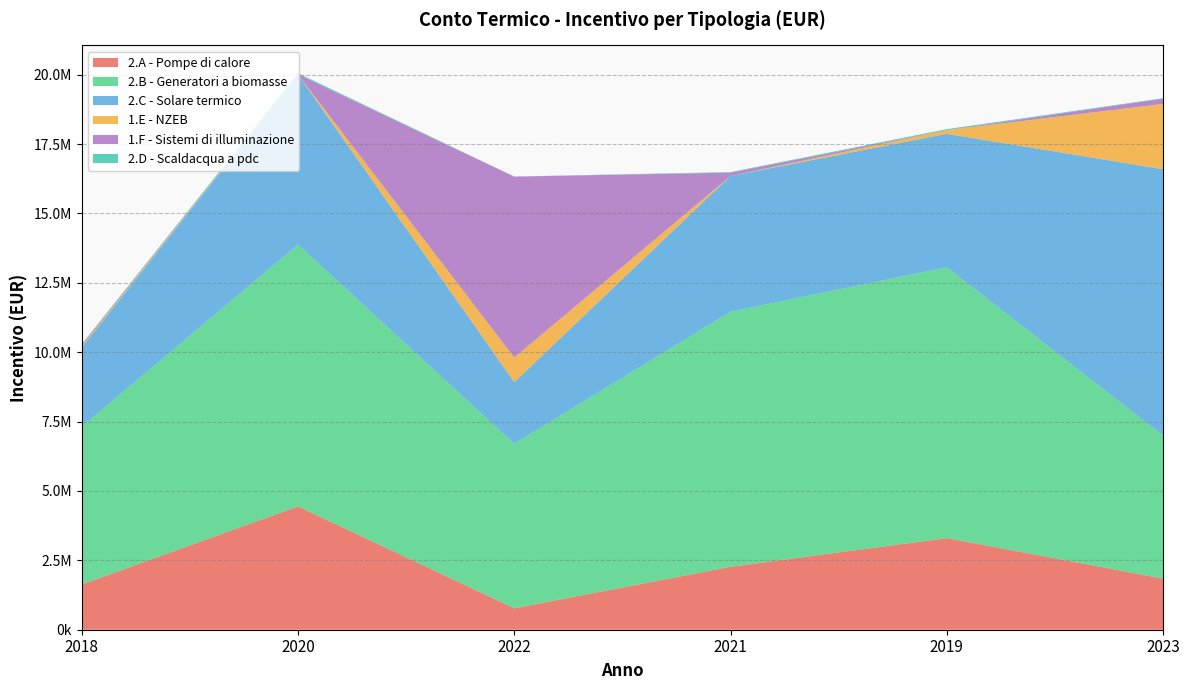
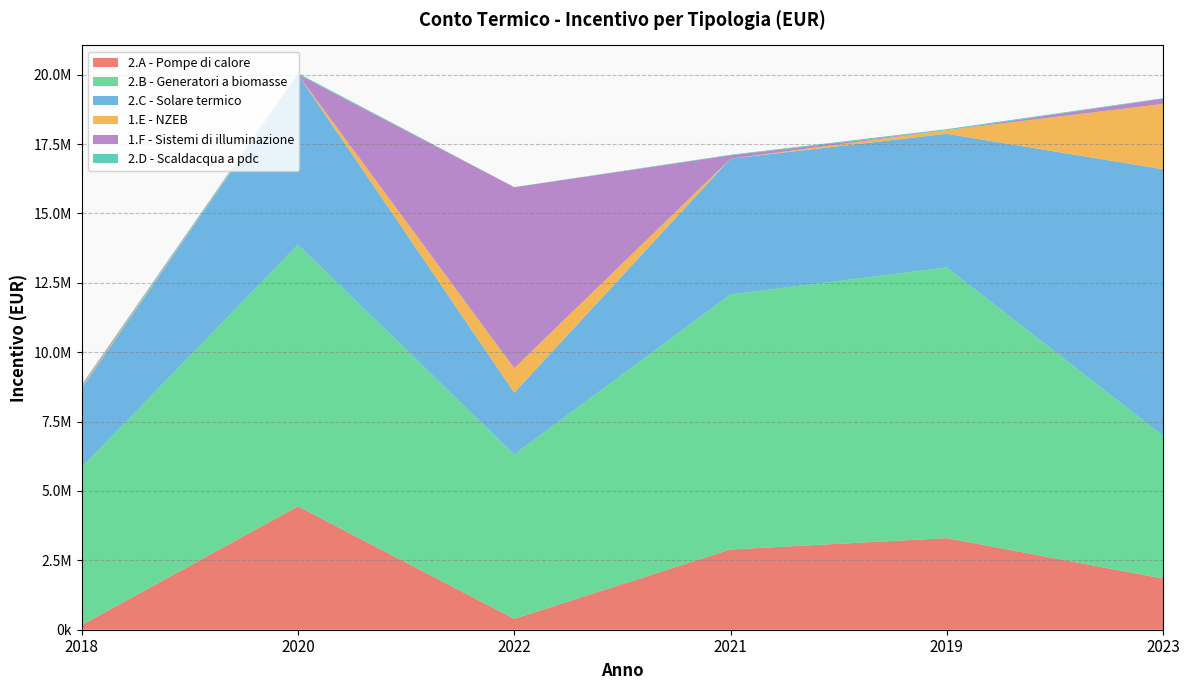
2.A - Pompe di calore, 2018: 1600000 -> 200000
2.A - Pompe di calore, 2022: 800000 -> 400000
2.A - Pompe di calore, 2021: 2300000 -> 2900000
